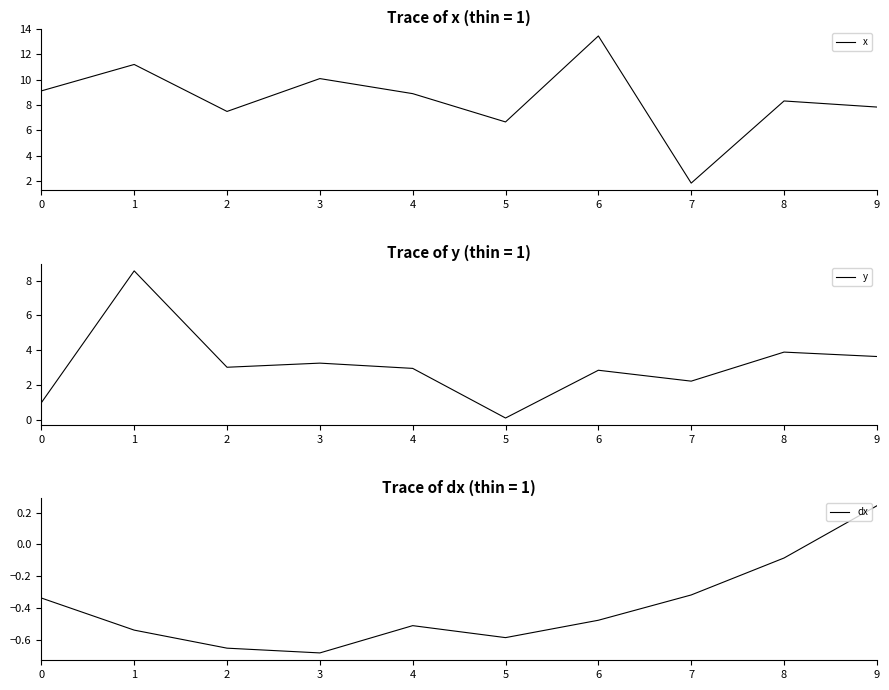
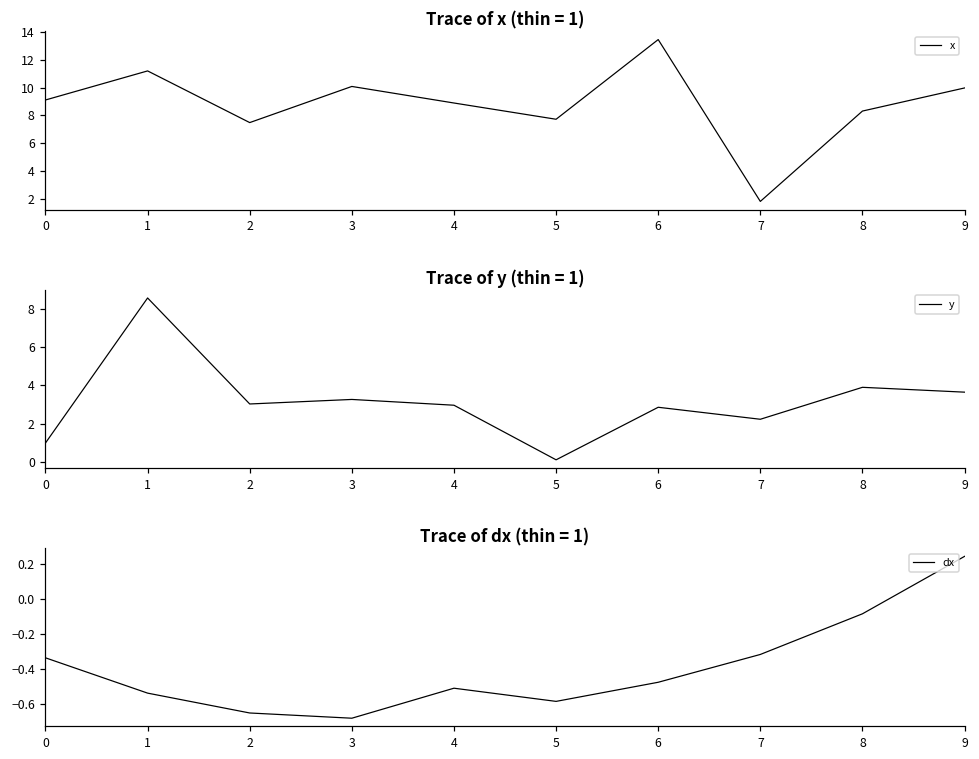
Trace of x (thin = 1), 5: 6.7 -> 7.7
Trace of x (thin = 1), 9: 7.8 -> 10.0
